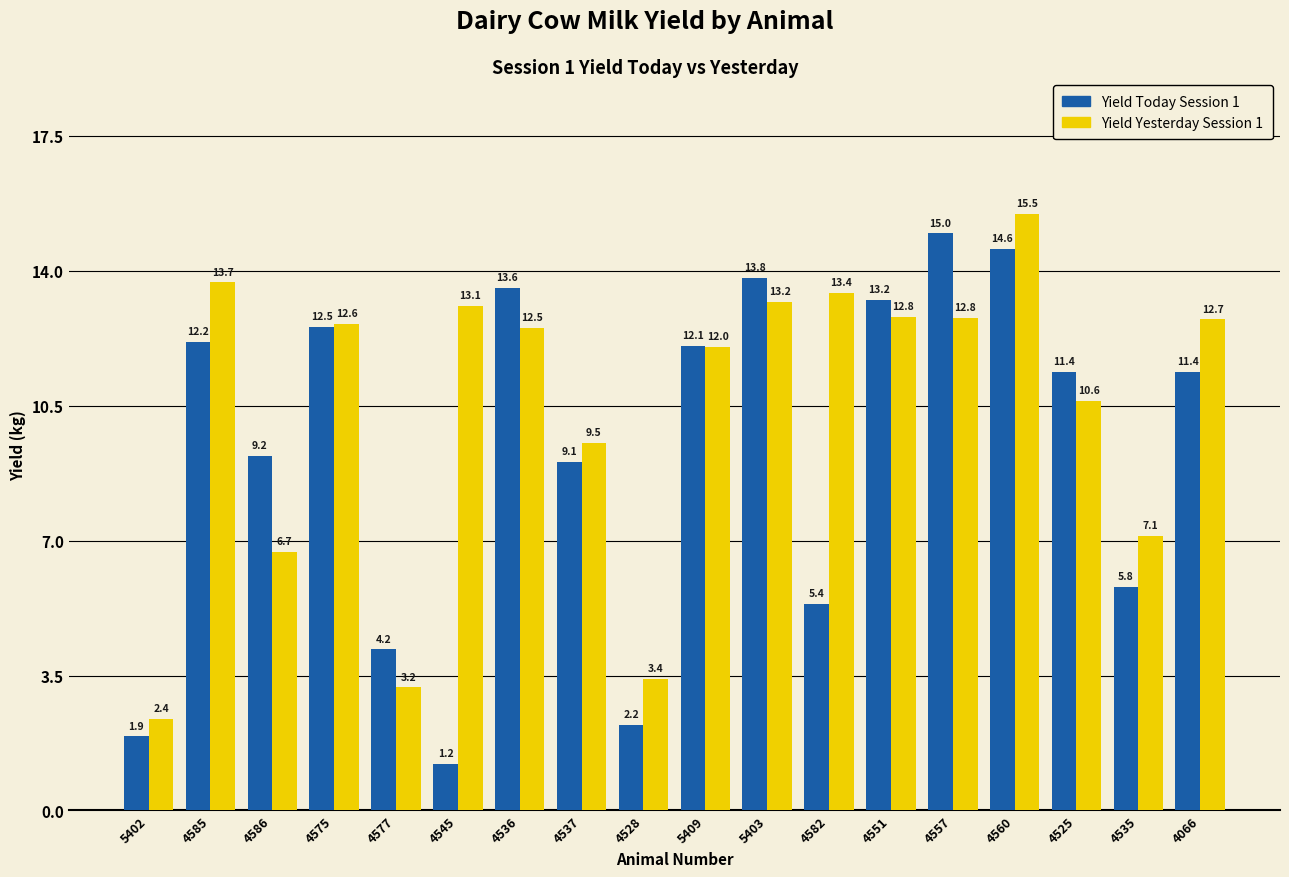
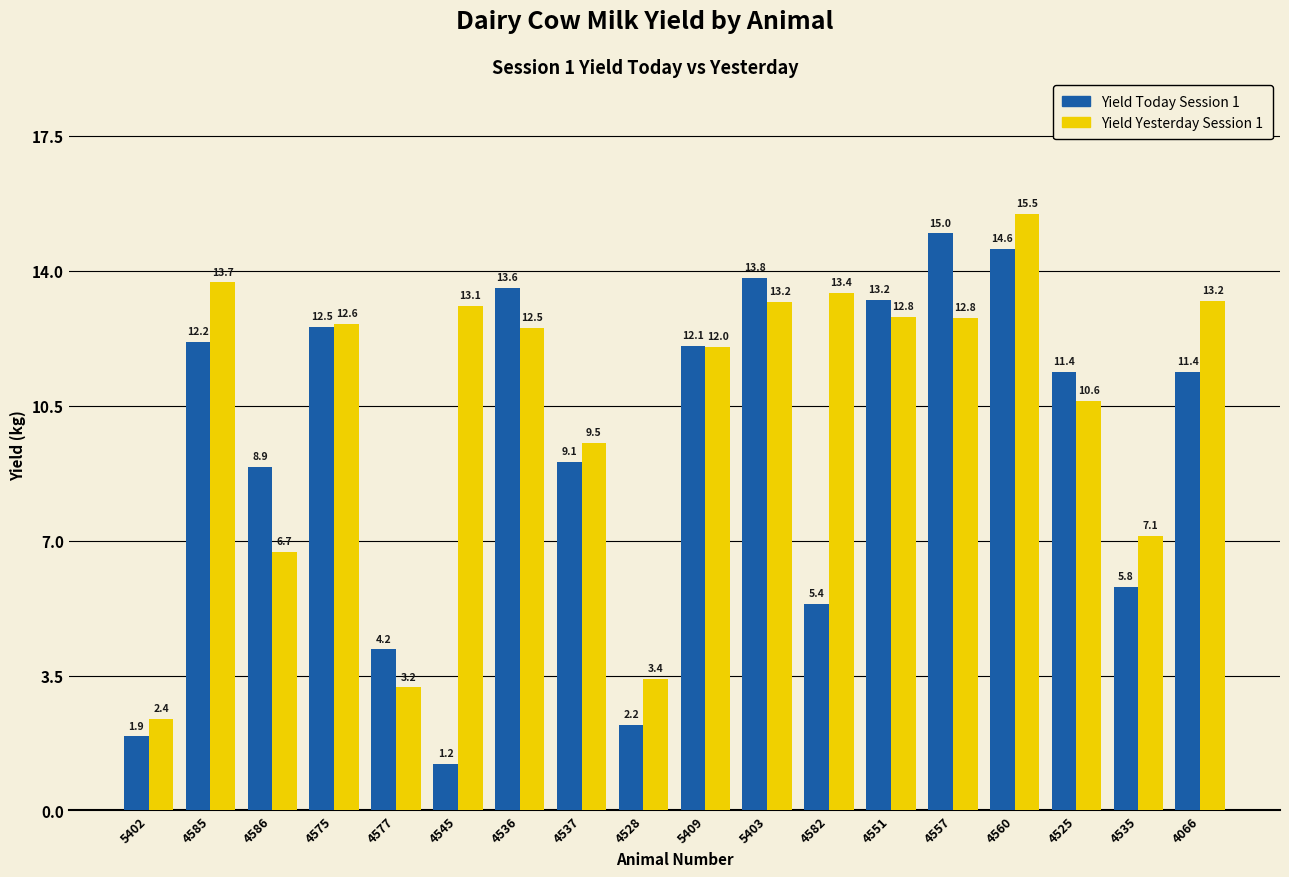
Yield Today Session 1, 4586: 9.2 -> 8.9
Yield Yesterday Session 1, 4066: 12.7 -> 13.2
